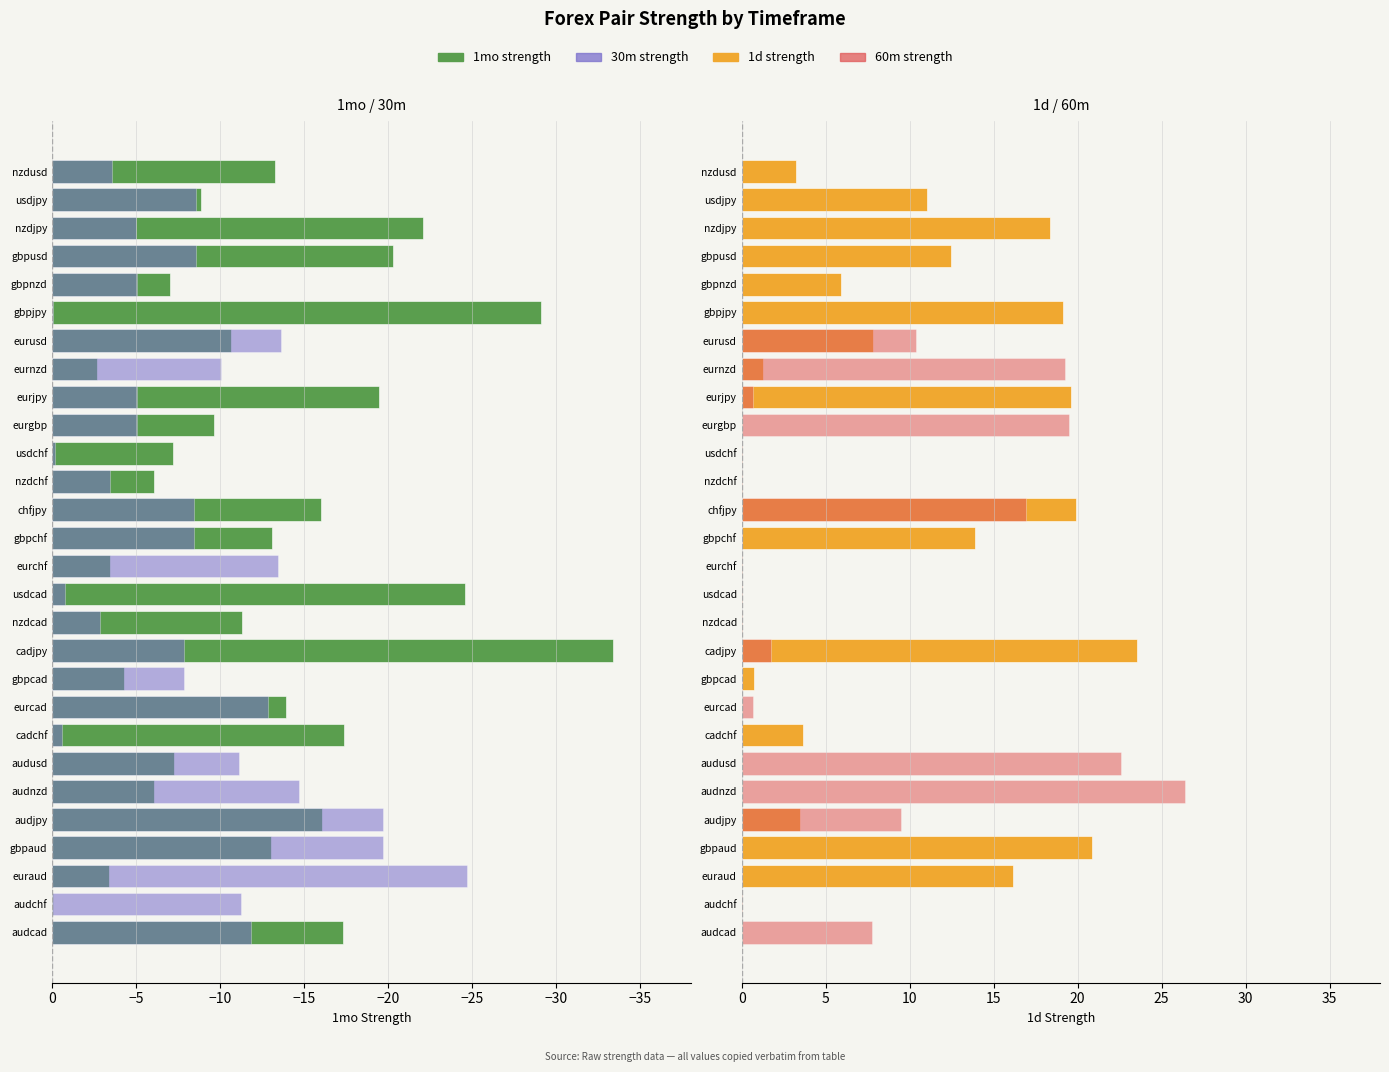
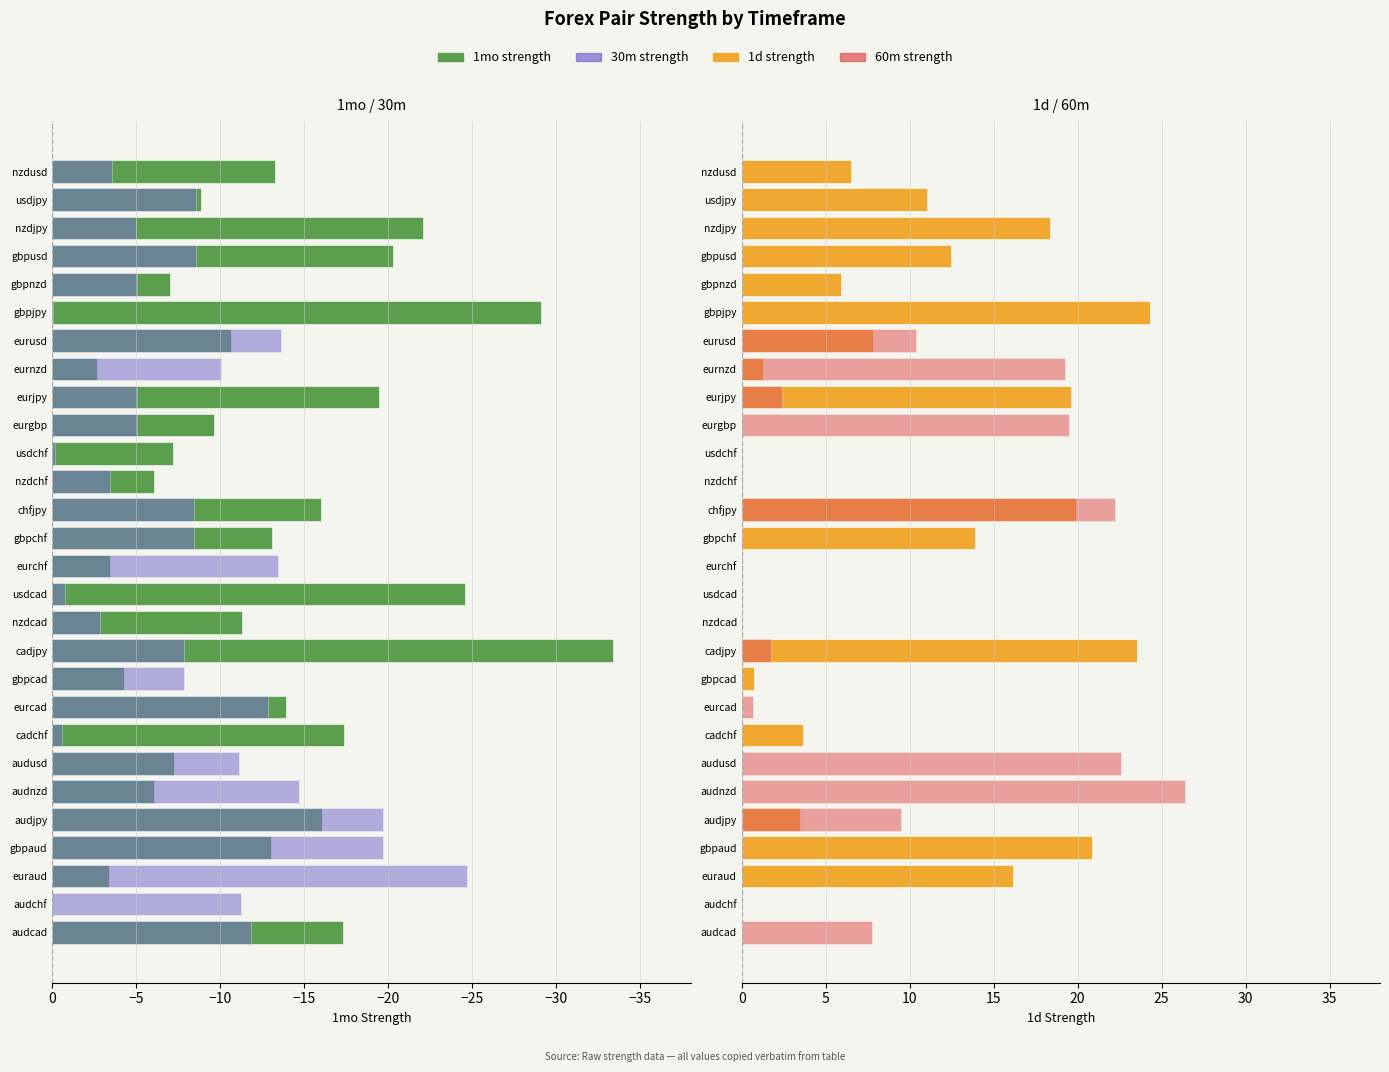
1d / 60m, 1d strength, nzdusd: 3.2 -> 6.5
1d / 60m, 1d strength, gbpjpy: 19.1 -> 24.3
1d / 60m, 60m strength, eurjpy: 0.7 -> 2.4
1d / 60m, 60m strength, chfjpy: 16.9 -> 22.2
